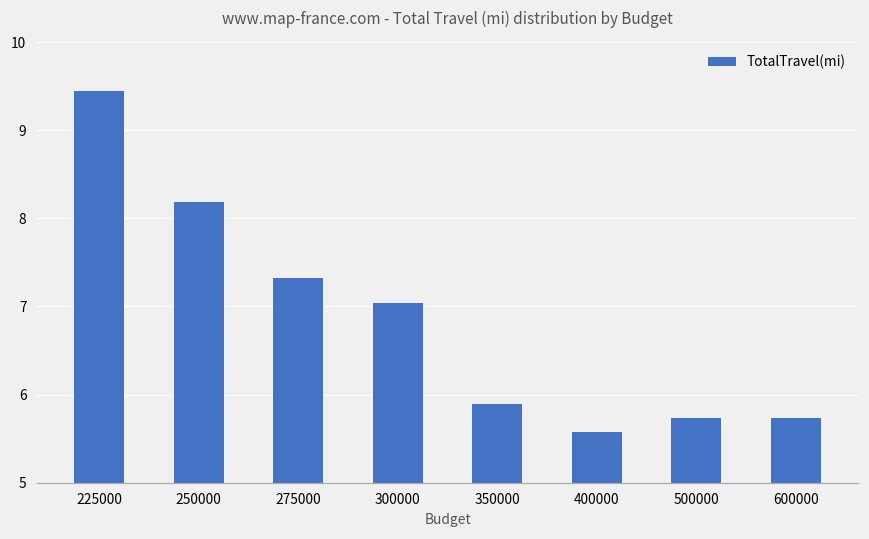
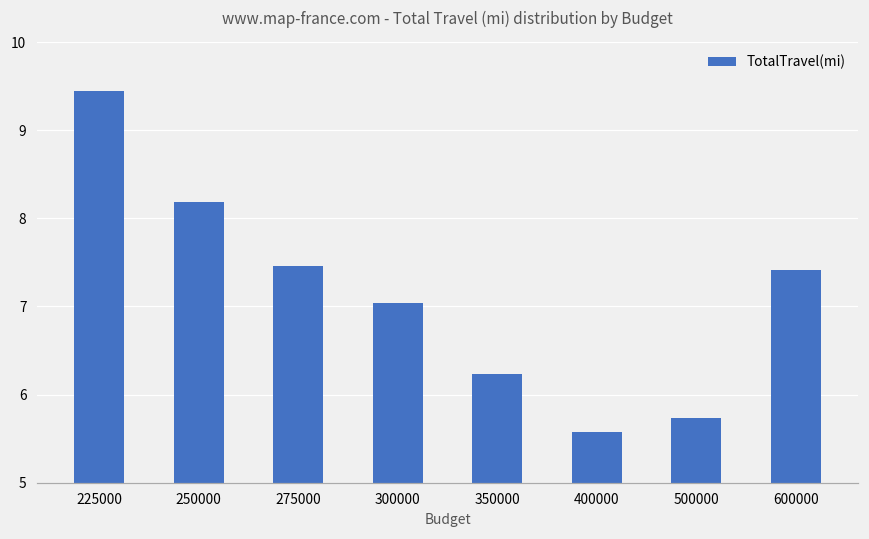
275000: 7.3 -> 7.5
350000: 5.9 -> 6.2
600000: 5.7 -> 7.4
